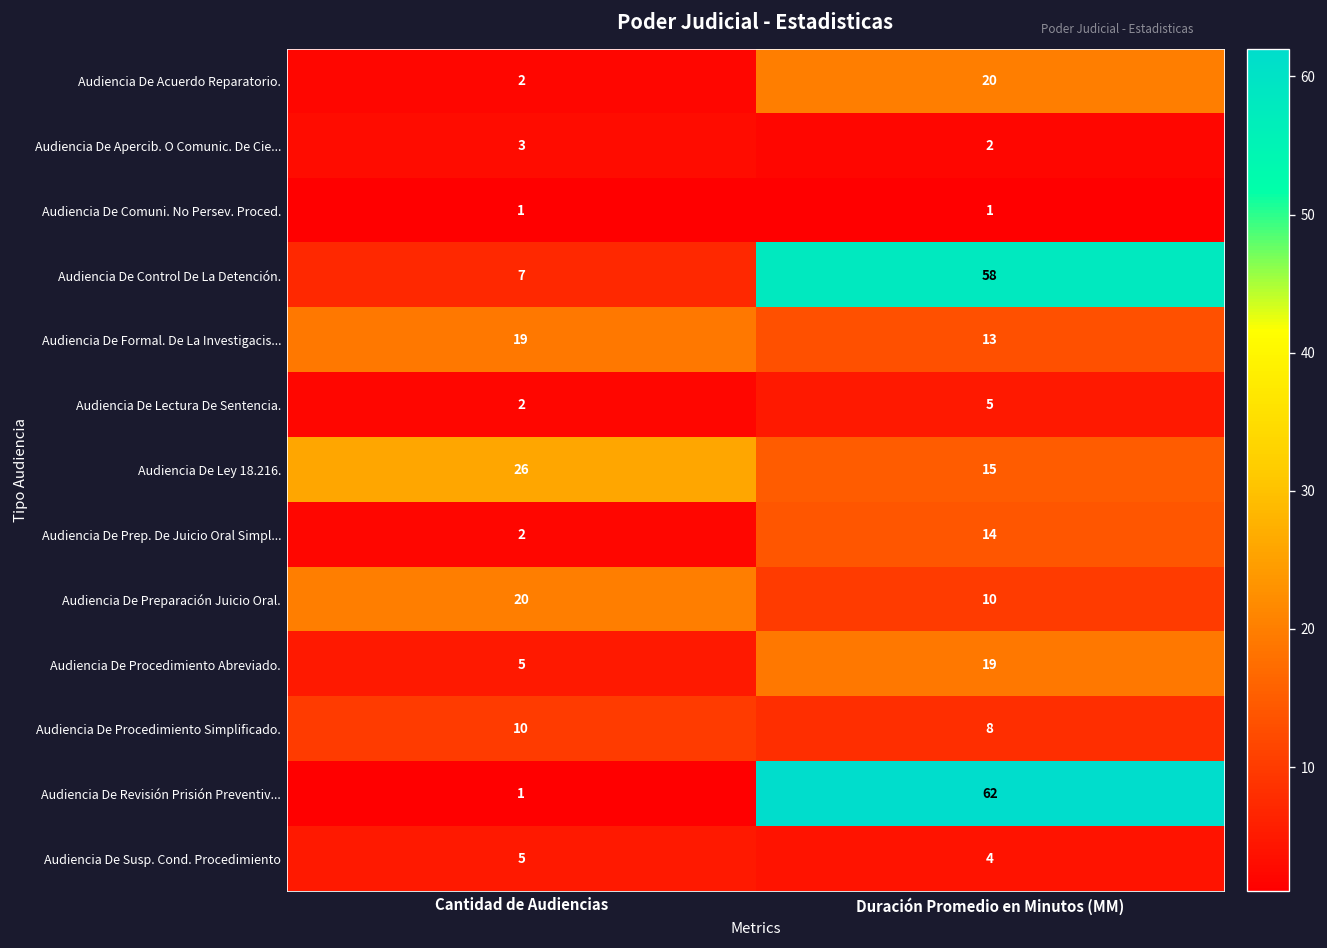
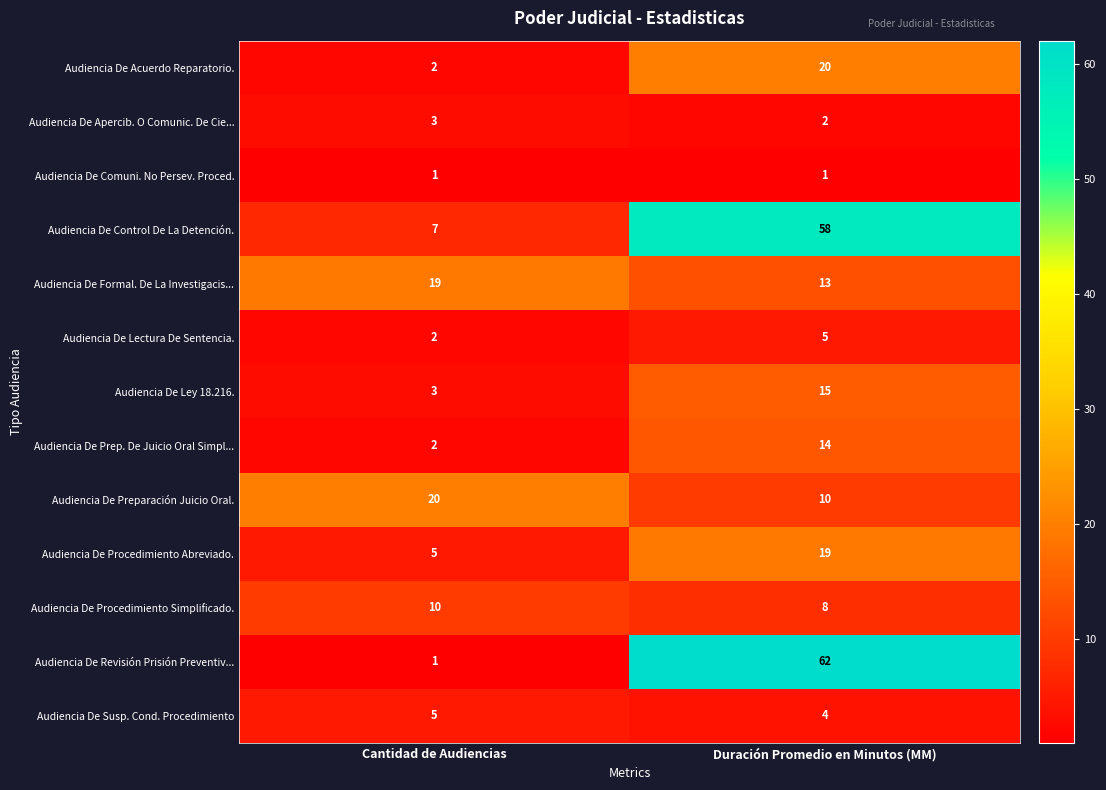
Audiencia De Ley 18.216., Cantidad de Audiencias: 26 -> 3
